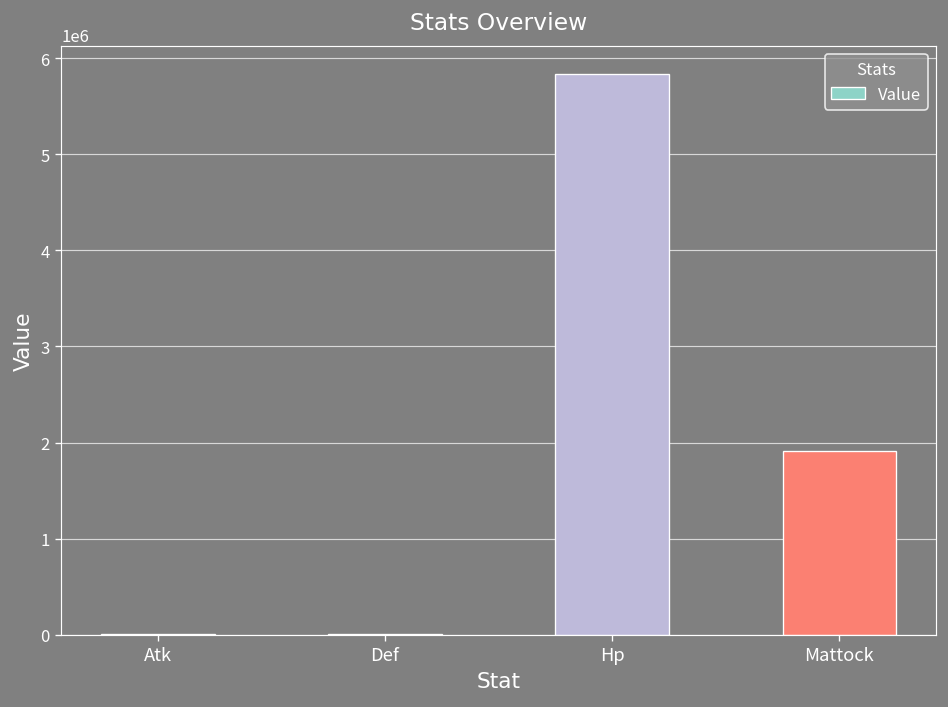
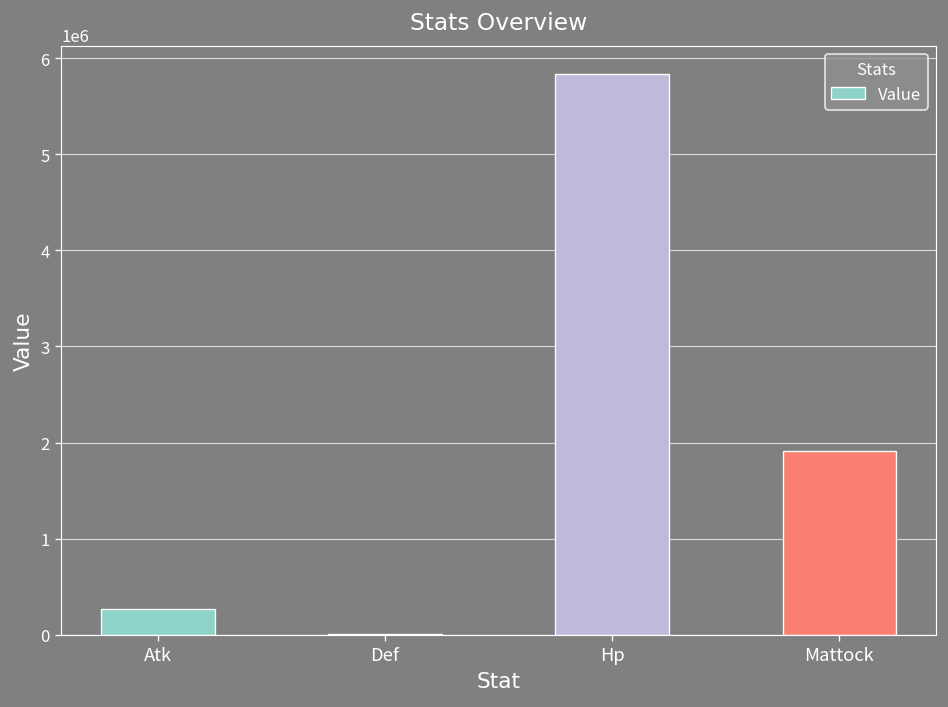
Atk: 0 -> 300000
